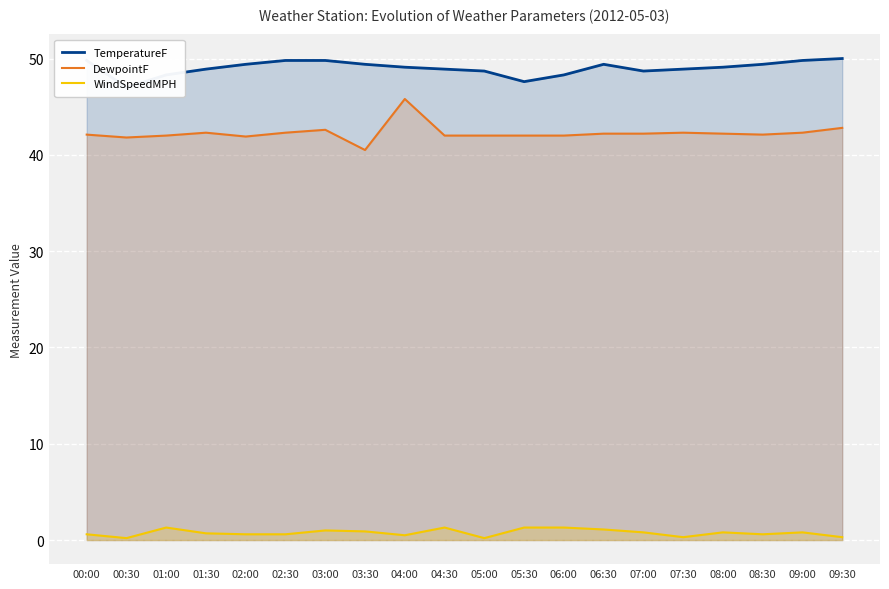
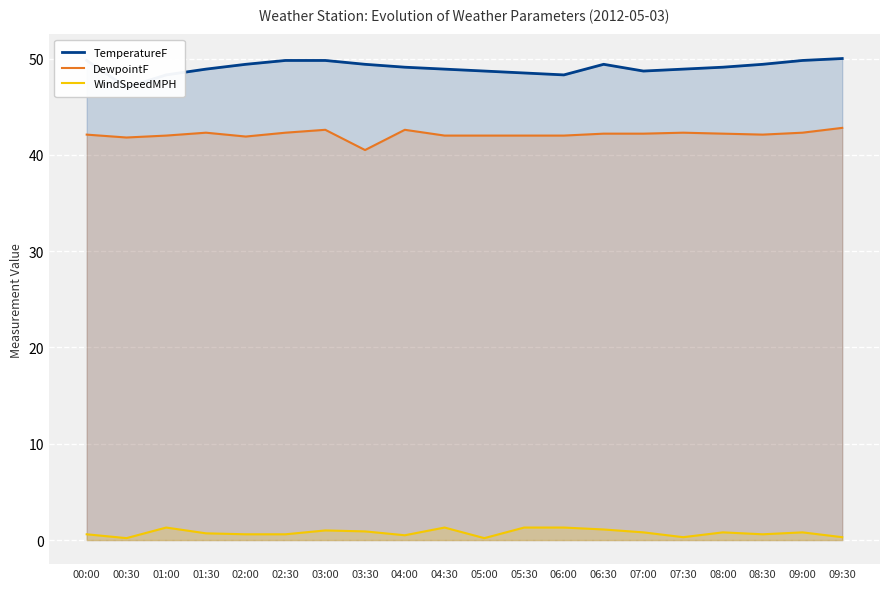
DewpointF, 04:00: 46 -> 43
TemperatureF, 05:30: 48 -> 49
